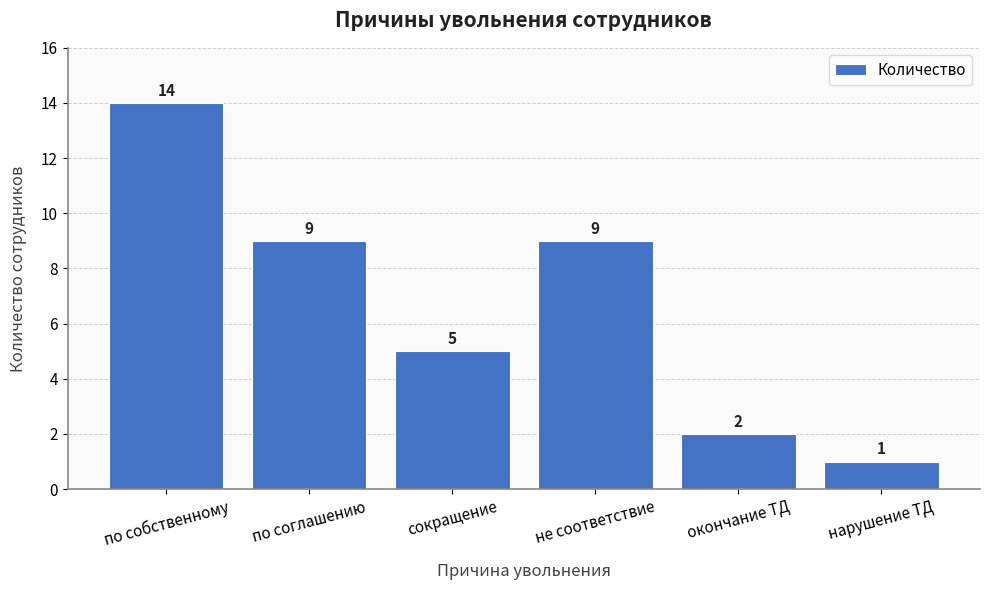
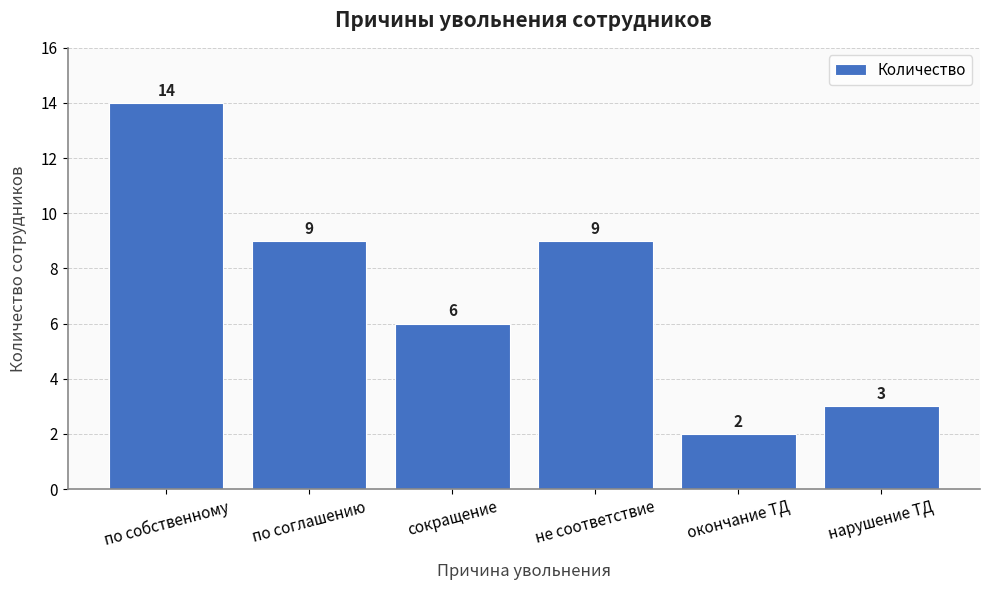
сокращение: 5 -> 6
нарушение ТД: 1 -> 3
